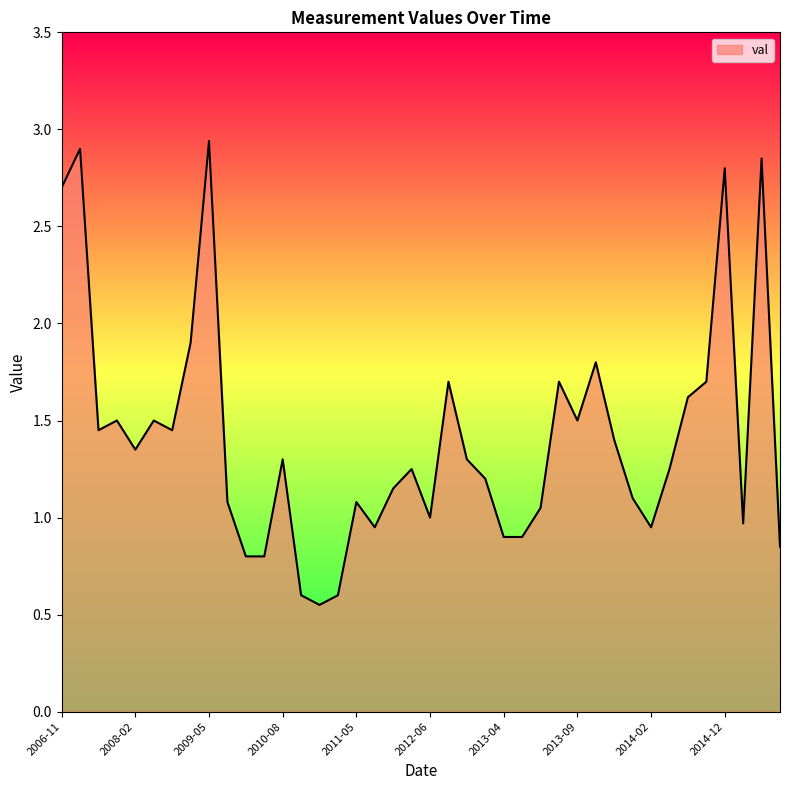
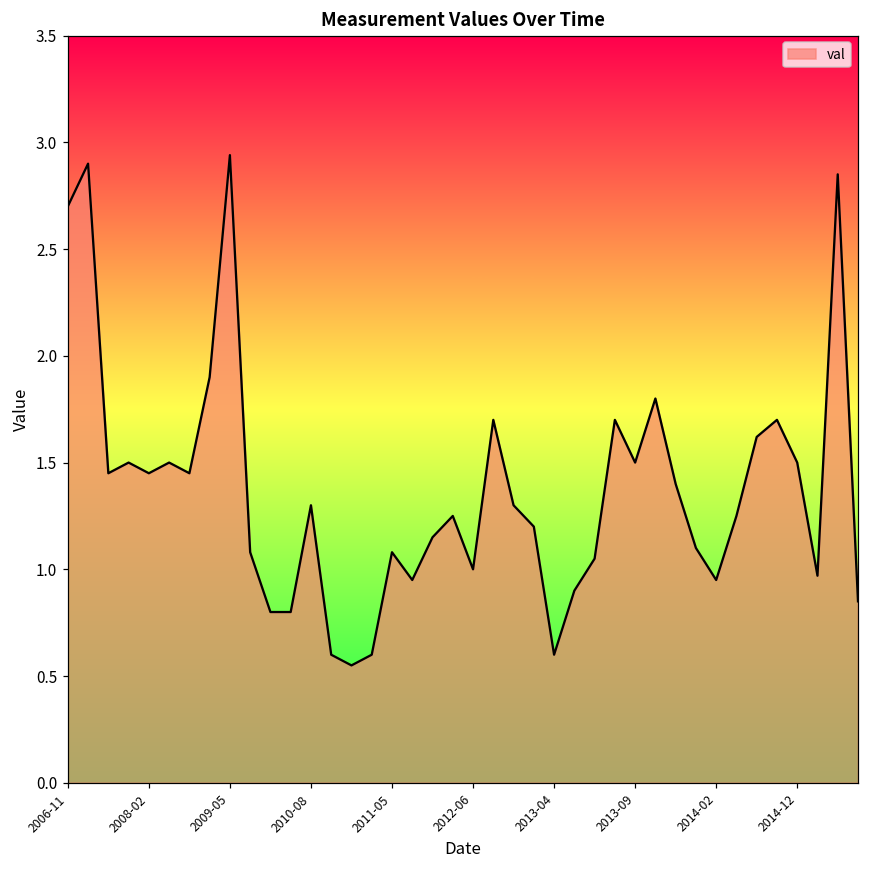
2008-02: 1.35 -> 1.45
2013-04: 0.9 -> 0.6
2014-12: 2.8 -> 1.5
